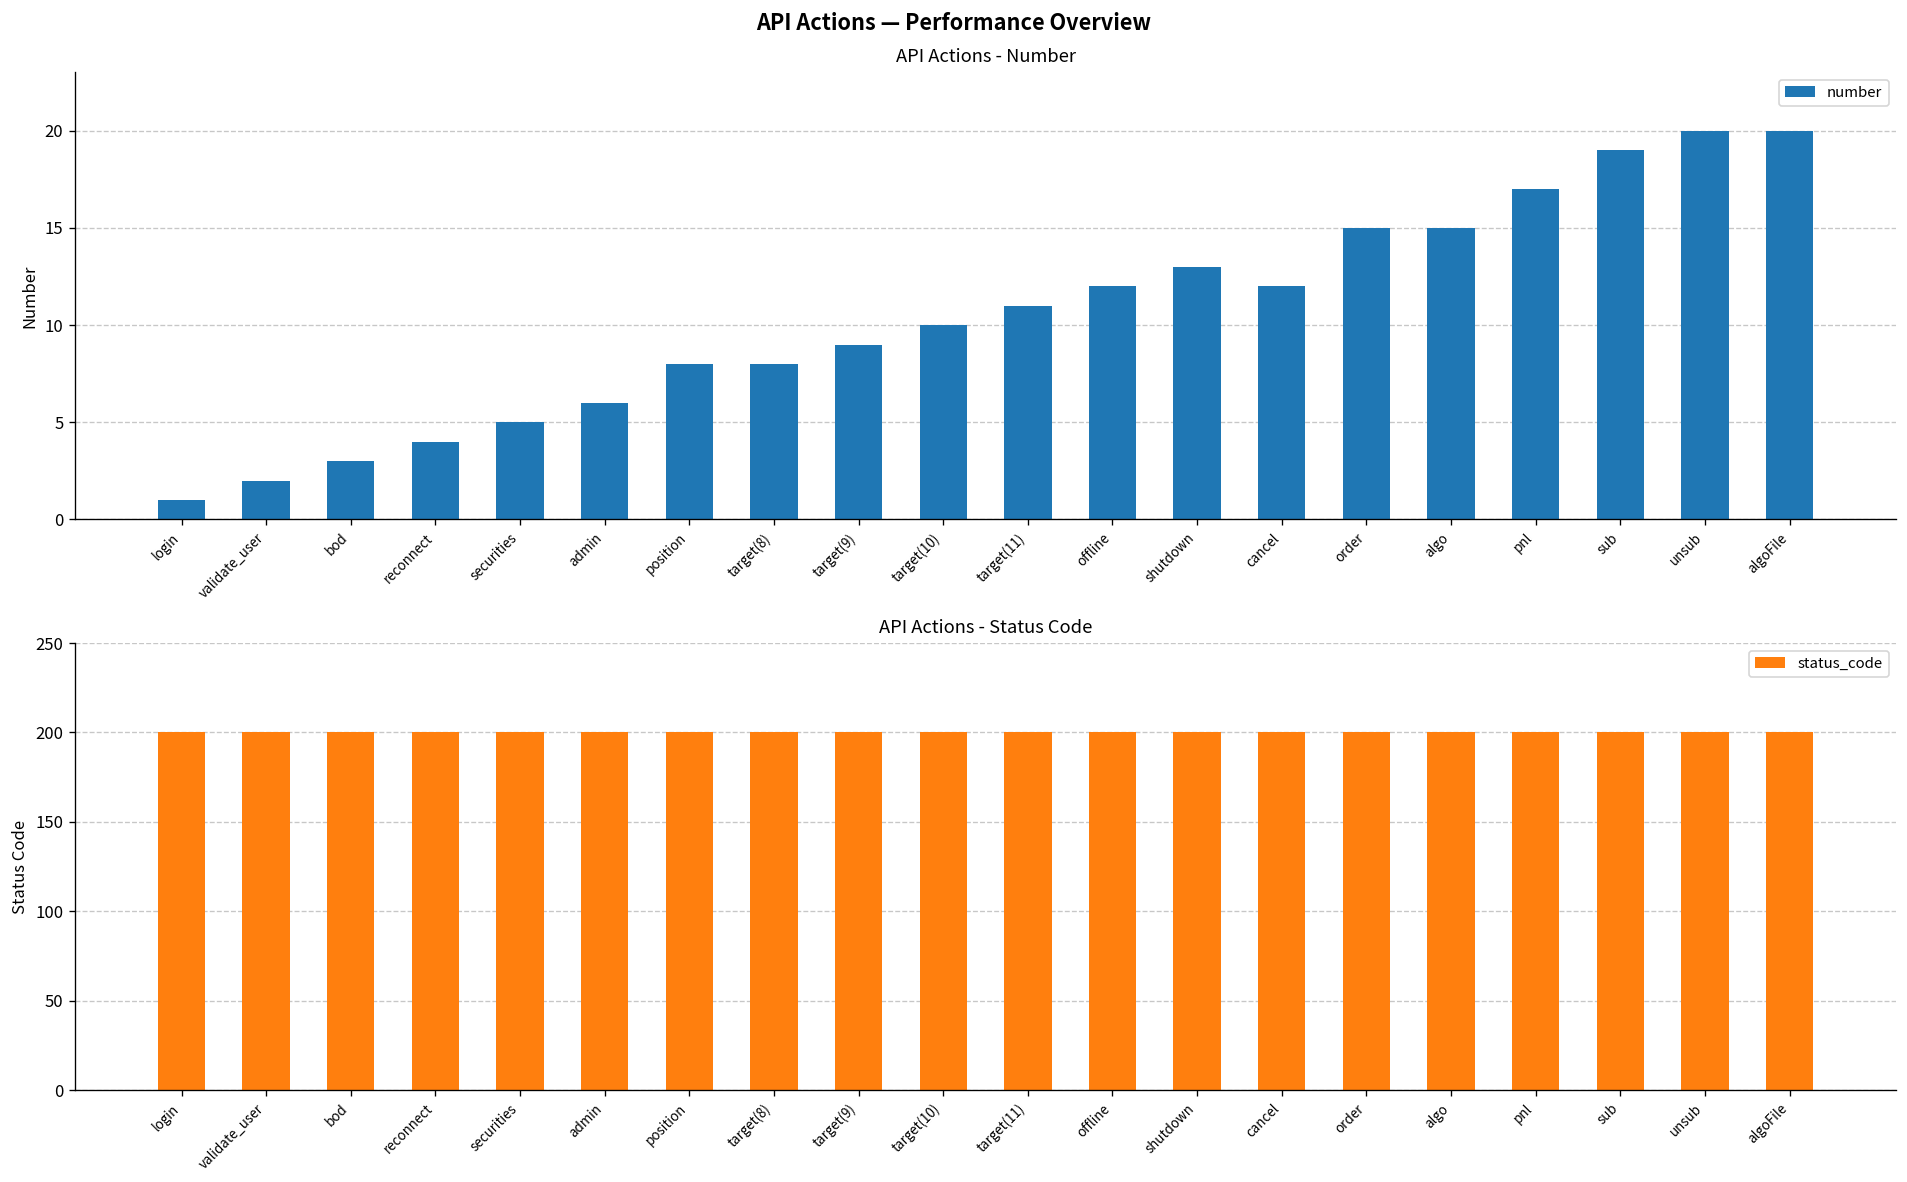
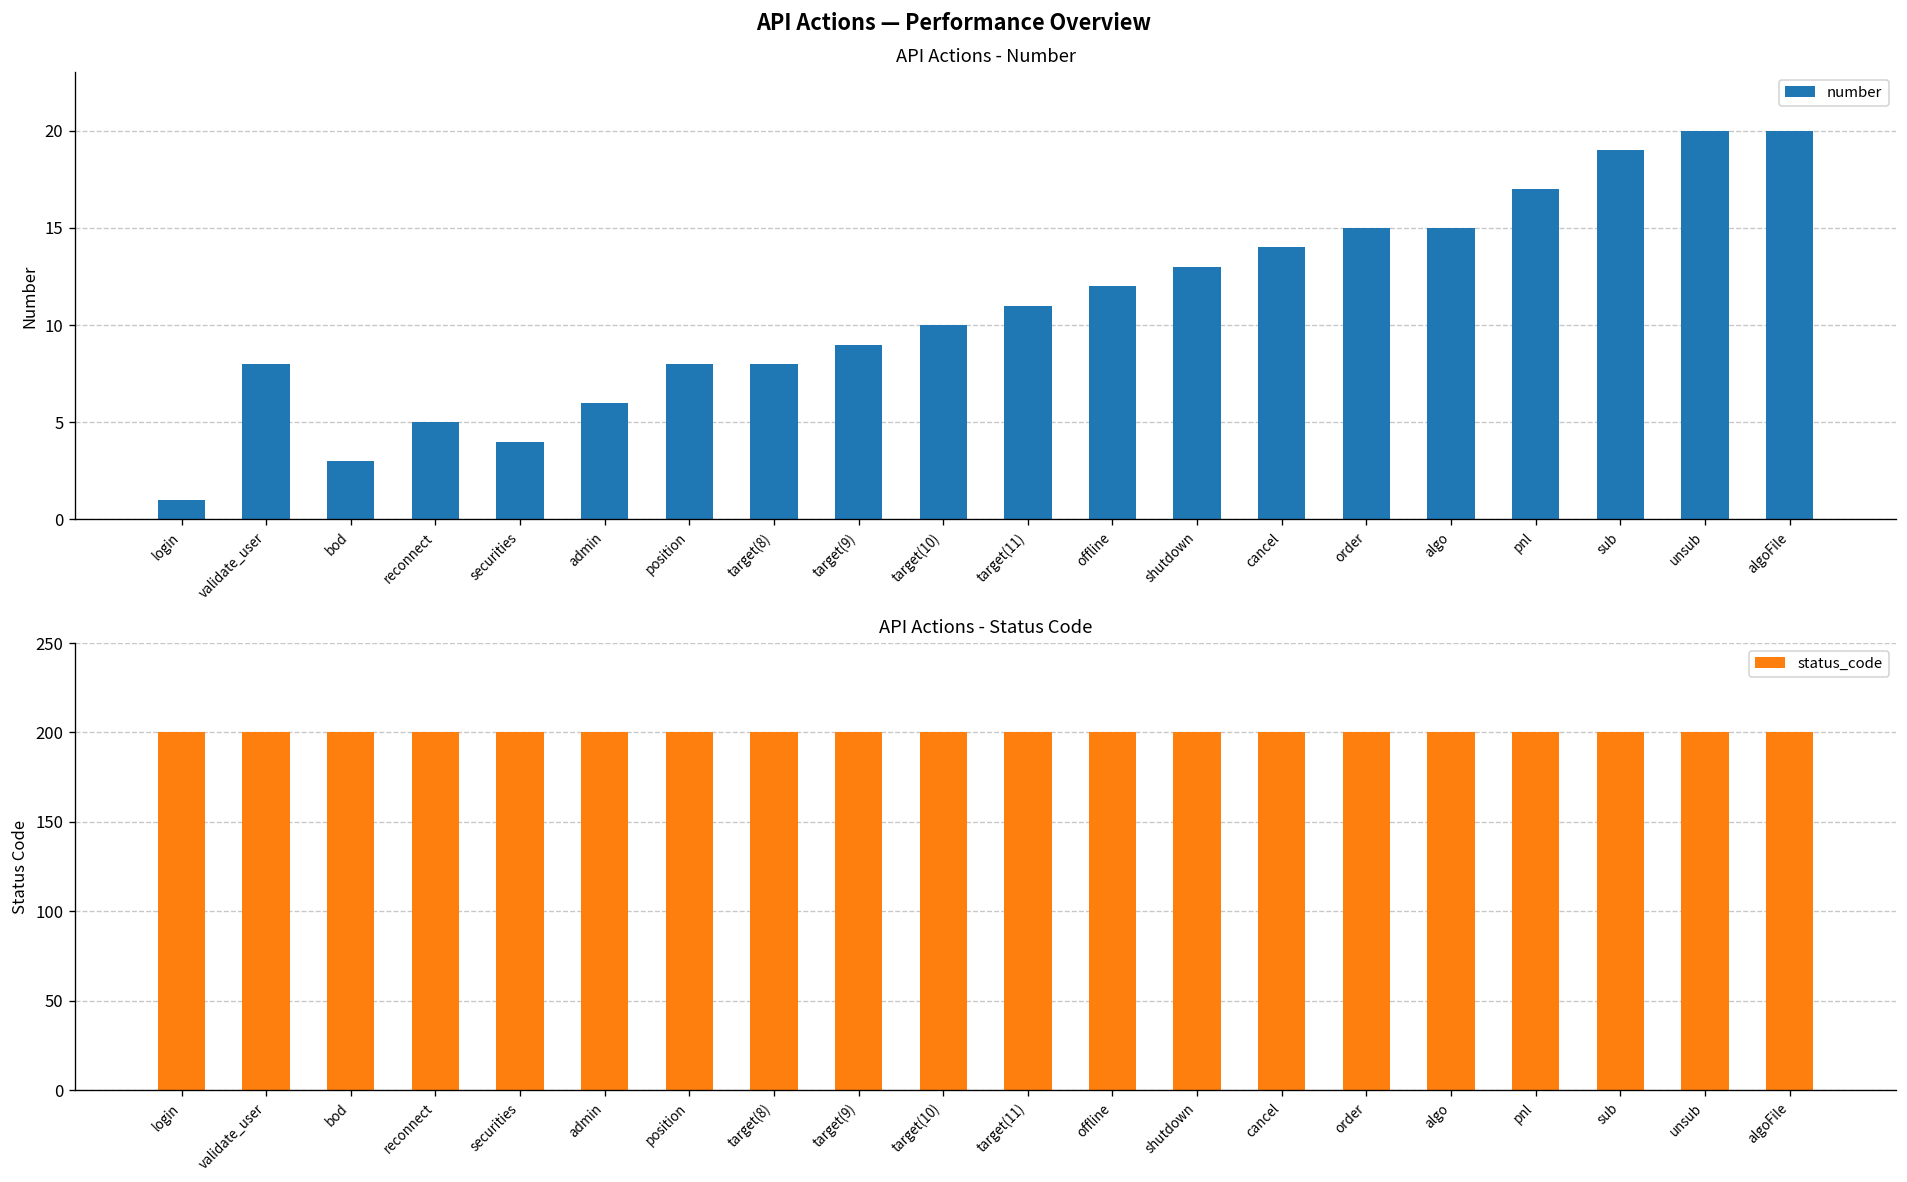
API Actions - Number, validate_user: 2 -> 8
API Actions - Number, reconnect: 4 -> 5
API Actions - Number, securities: 5 -> 4
API Actions - Number, cancel: 12 -> 14
